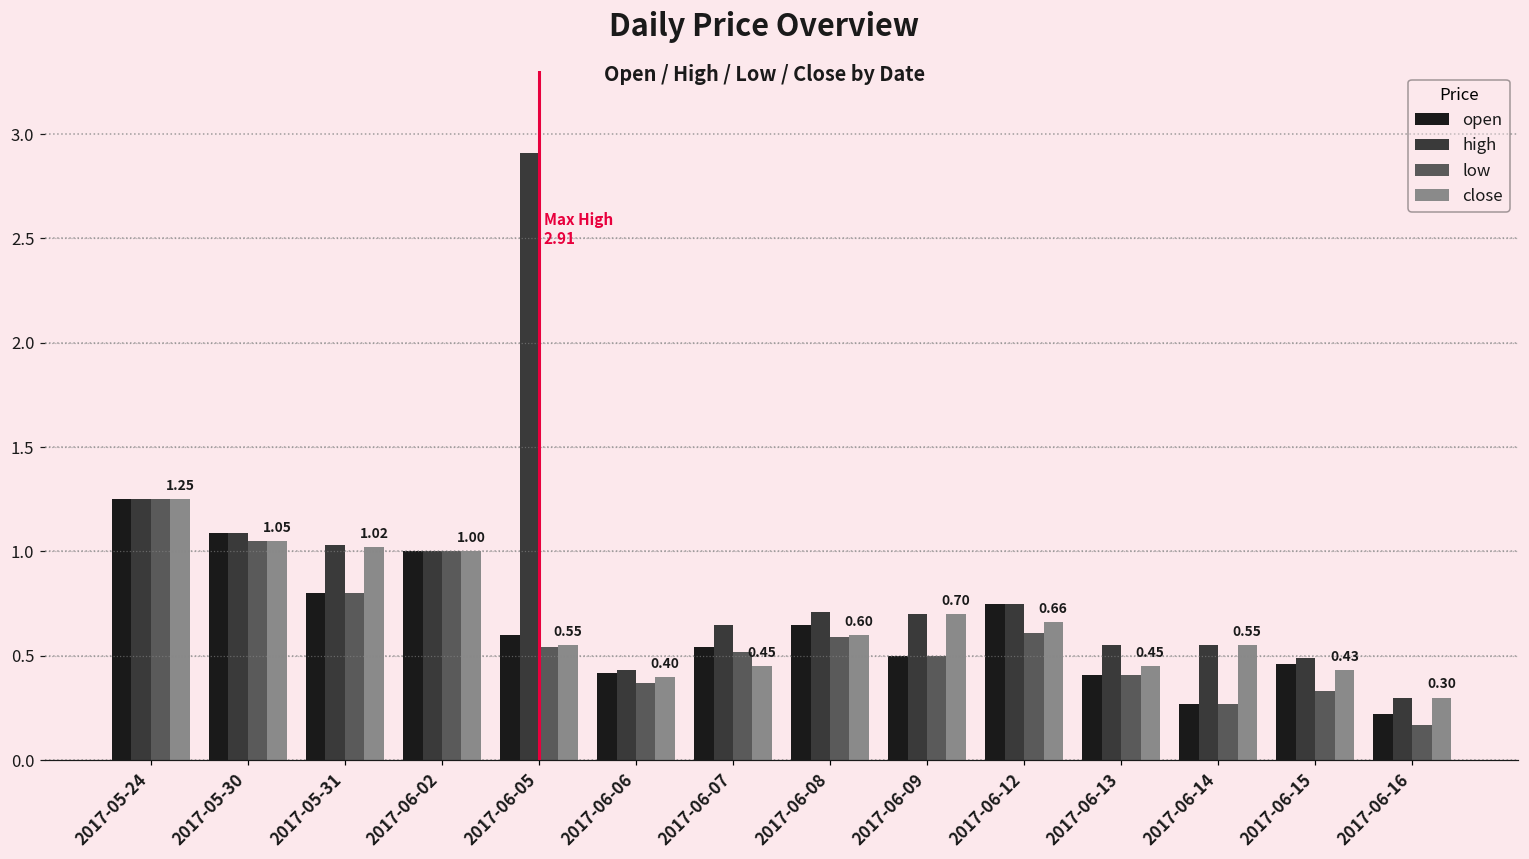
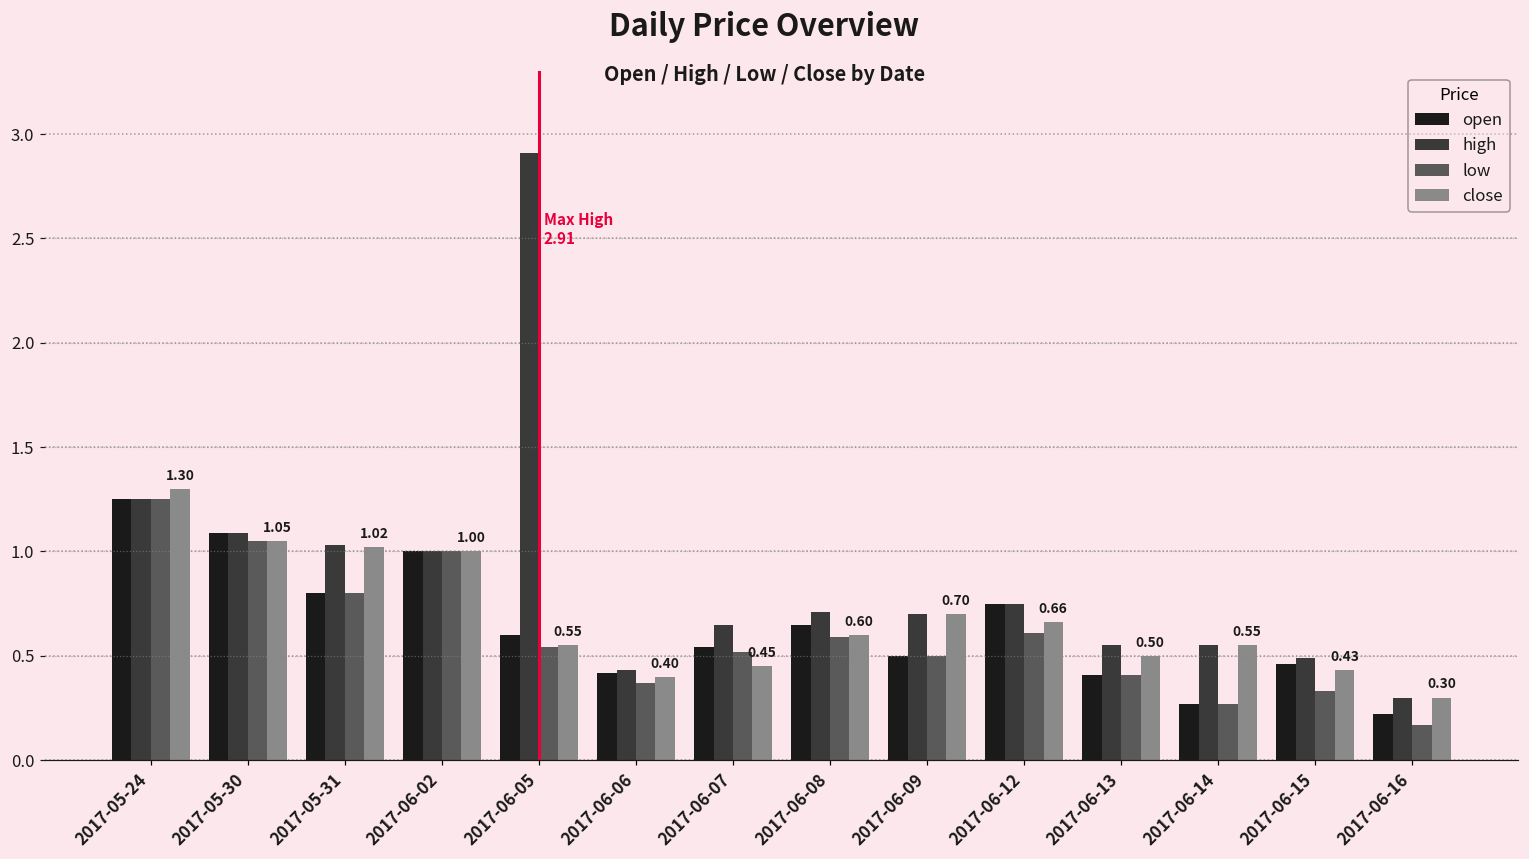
close, 2017-05-24: 1.25 -> 1.30
close, 2017-06-13: 0.45 -> 0.50
